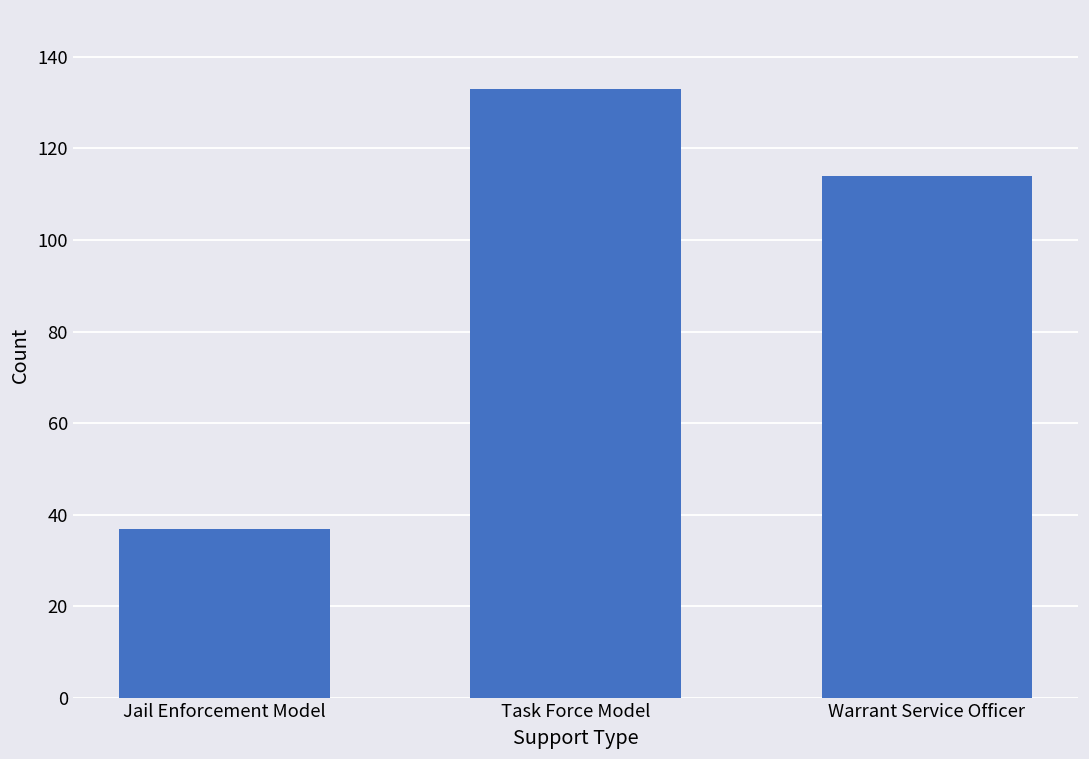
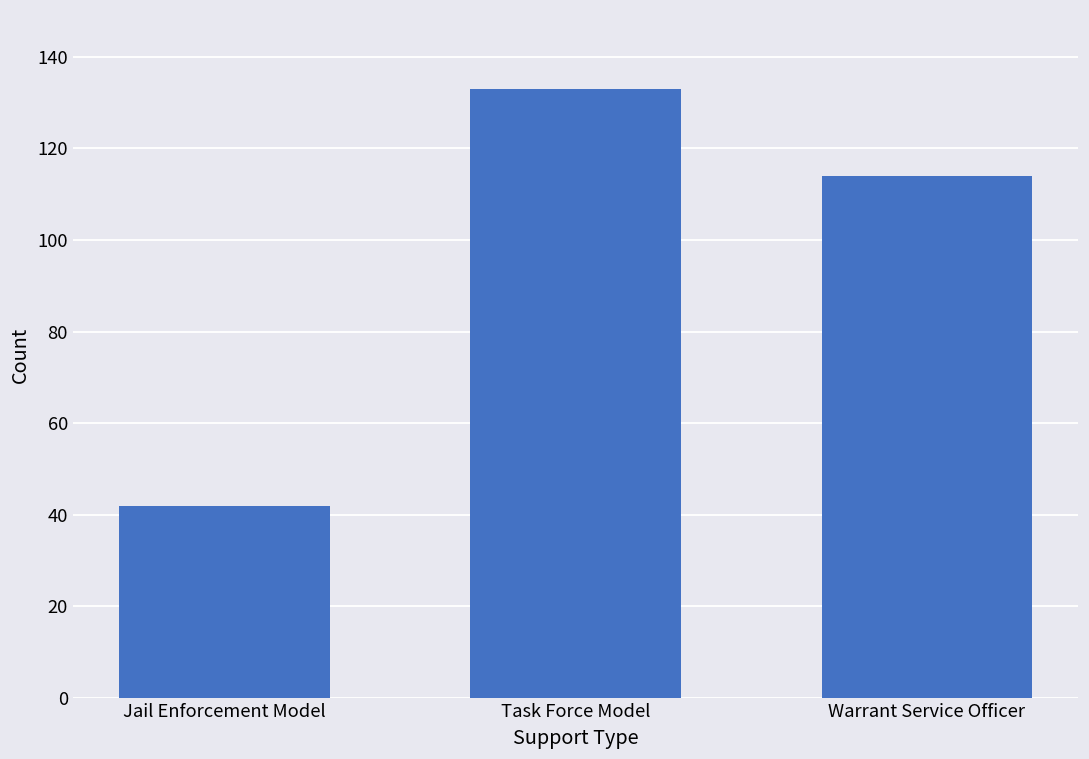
Jail Enforcement Model: 37 -> 42
